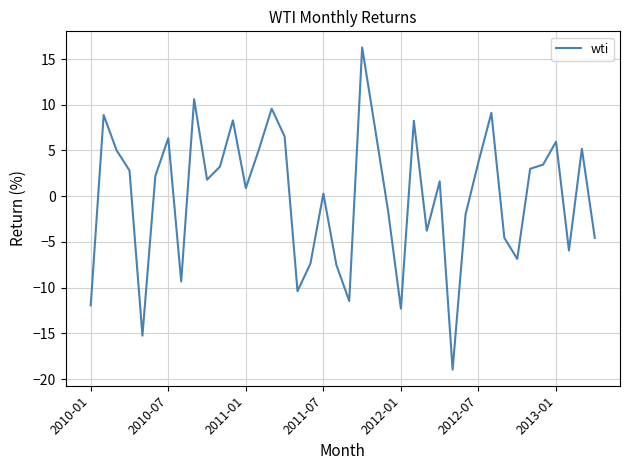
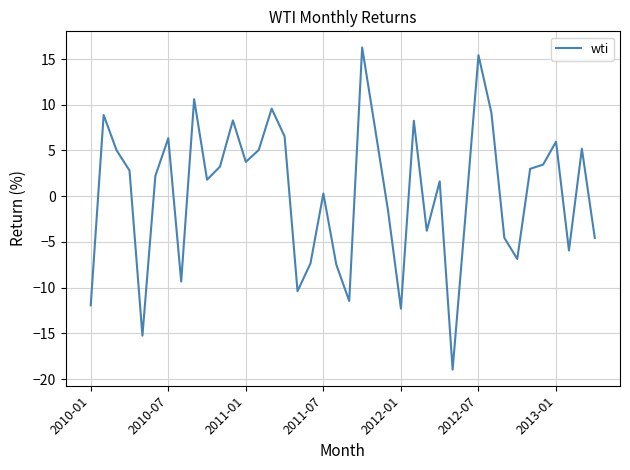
2011-01: 1 -> 4
2012-07: 4 -> 15
